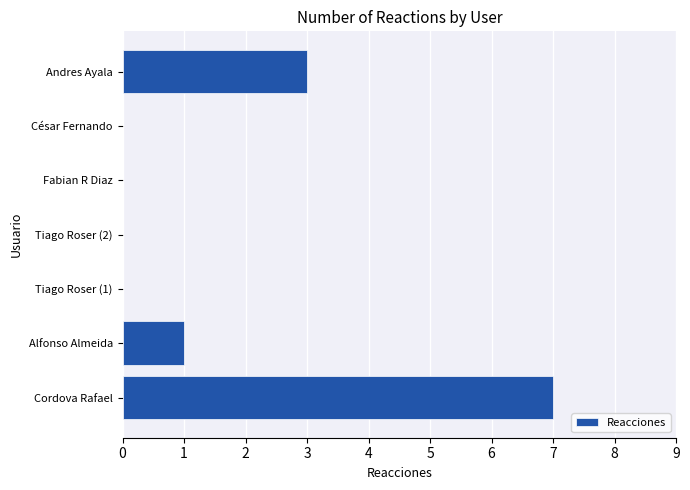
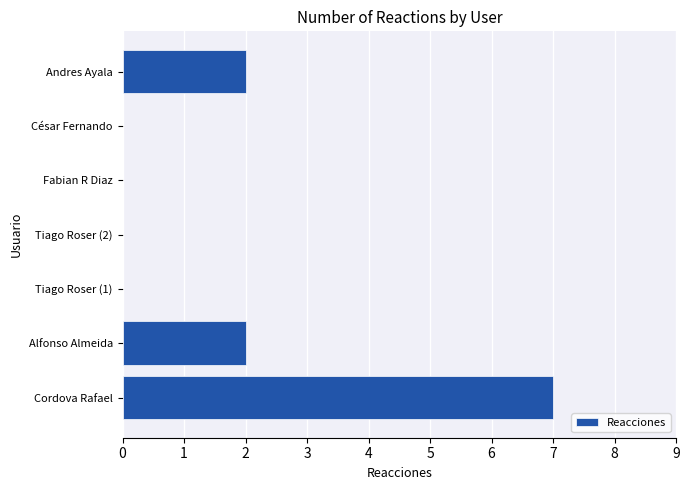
Andres Ayala: 3 -> 2
Alfonso Almeida: 1 -> 2
